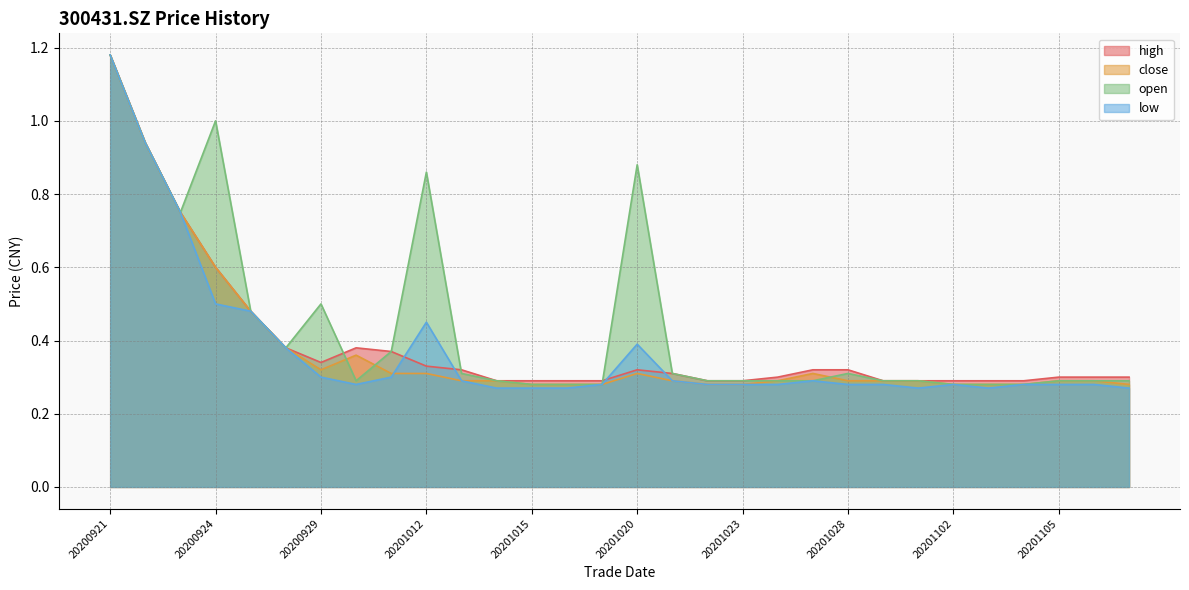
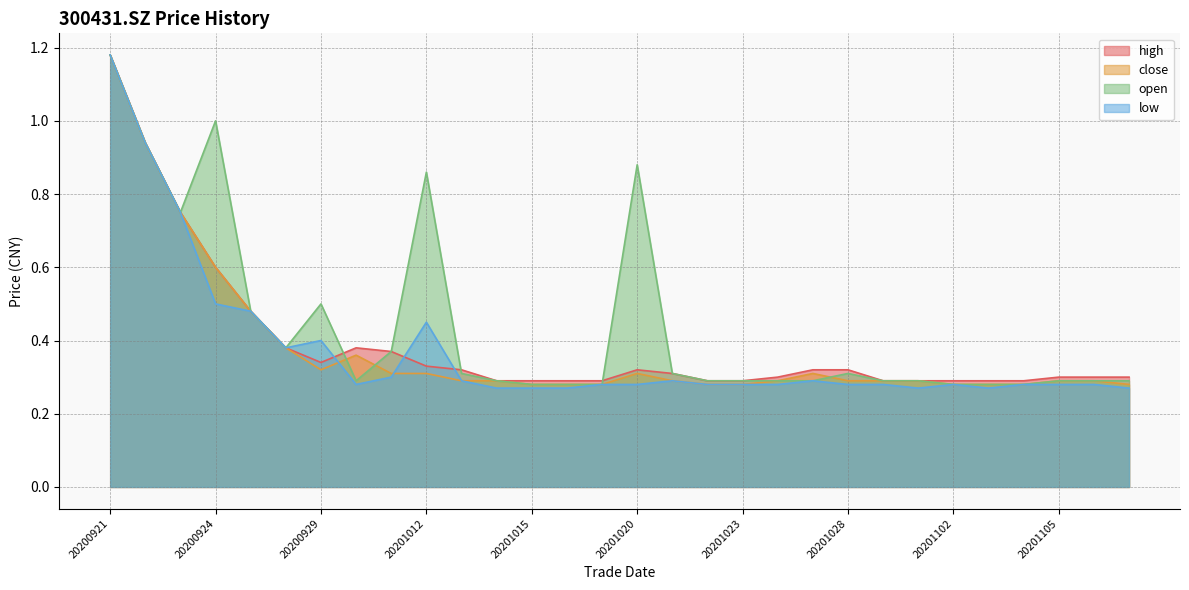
low, 20200929: 0.3 -> 0.4
low, 20201020: 0.39 -> 0.28
